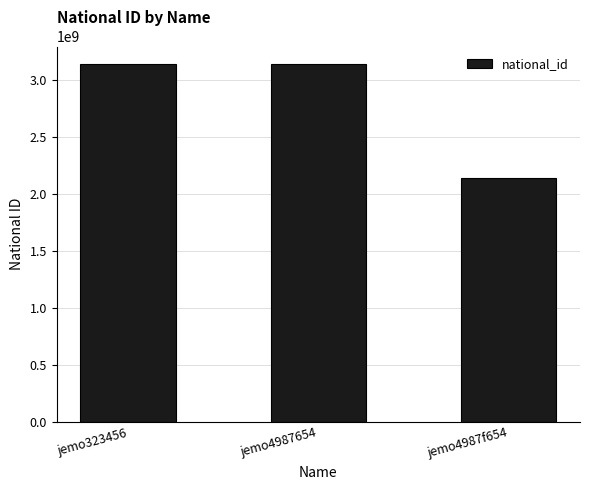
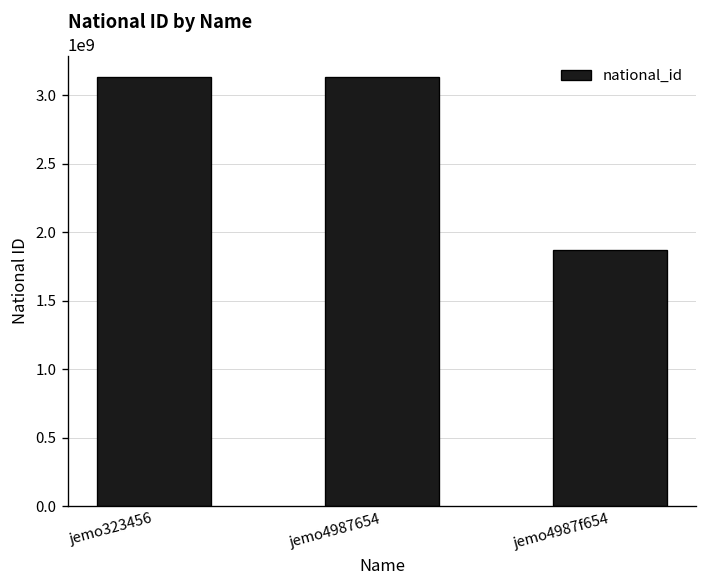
jemo4987f654: 2130000000 -> 1870000000
